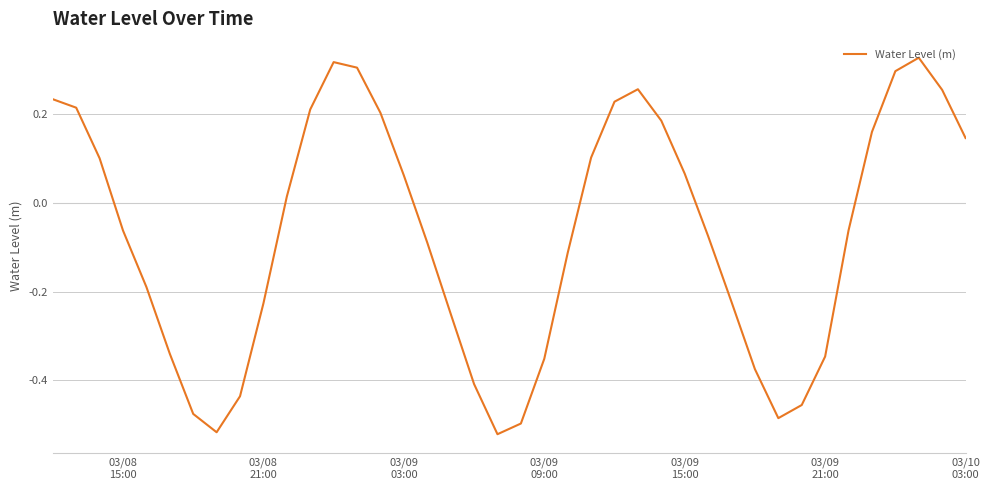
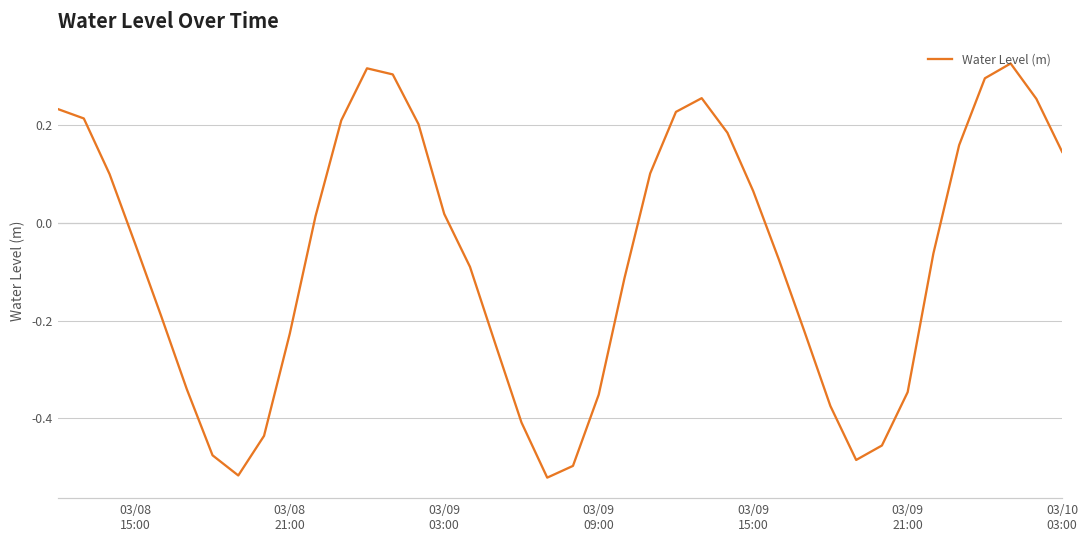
03/08 15:00: -0.06 -> -0.04
03/09 03:00: 0.06 -> 0.02
